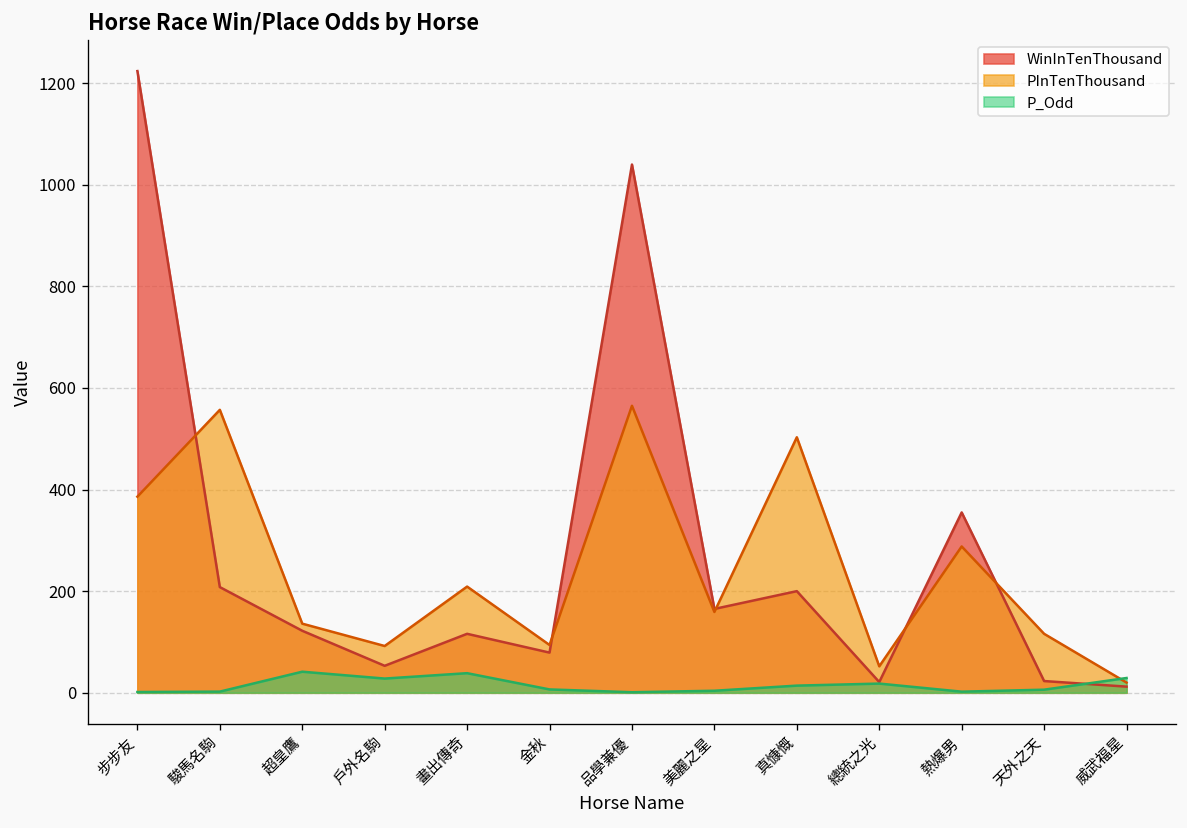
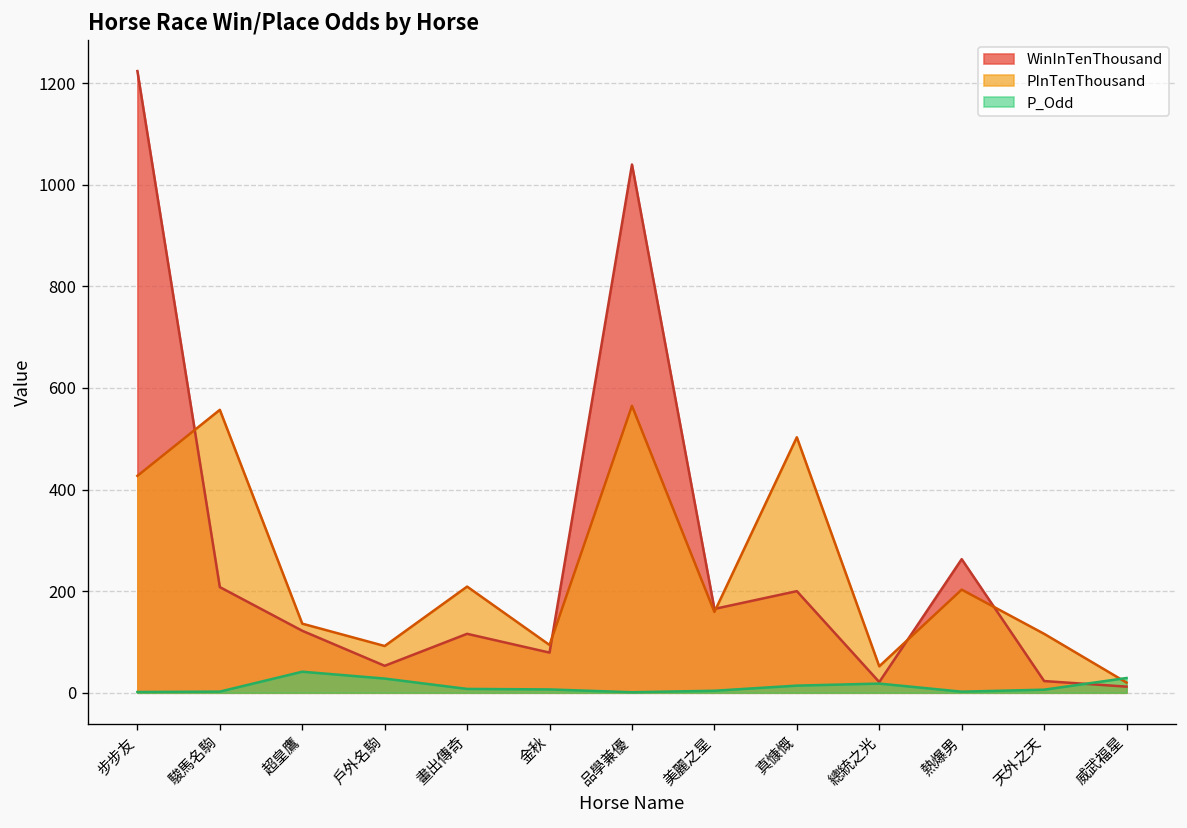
PInTenThousand, 步步友: 390 -> 430
P_Odd, 畫出傳奇: 40 -> 10
WinInTenThousand, 熱爆男: 360 -> 260
PInTenThousand, 熱爆男: 290 -> 200
